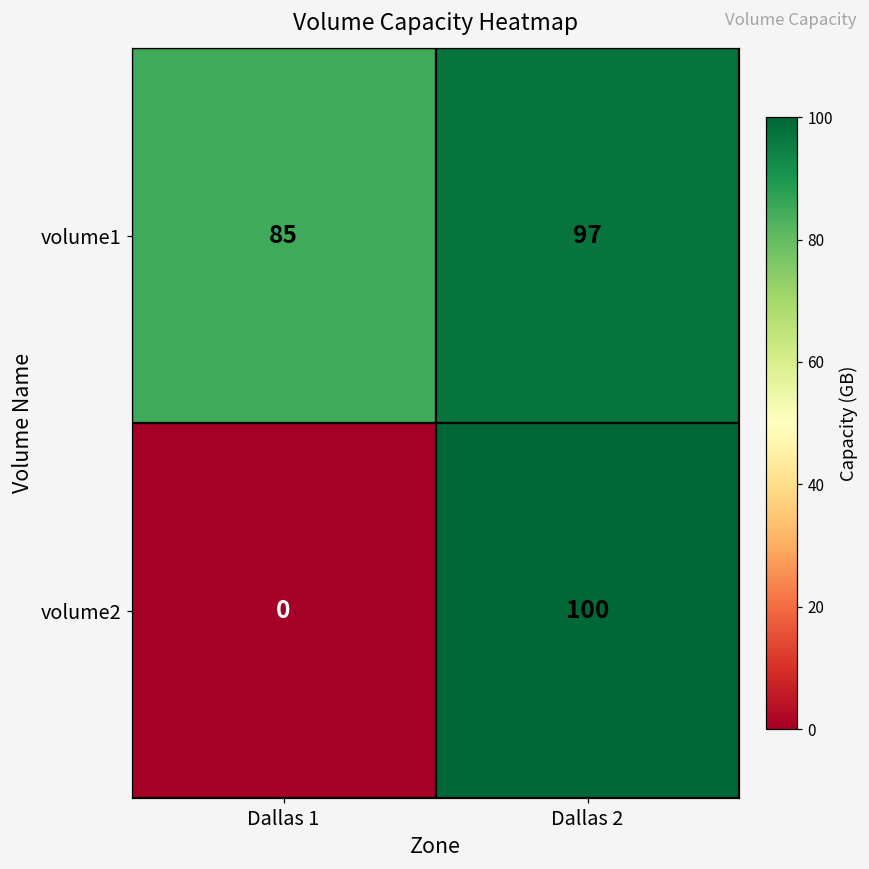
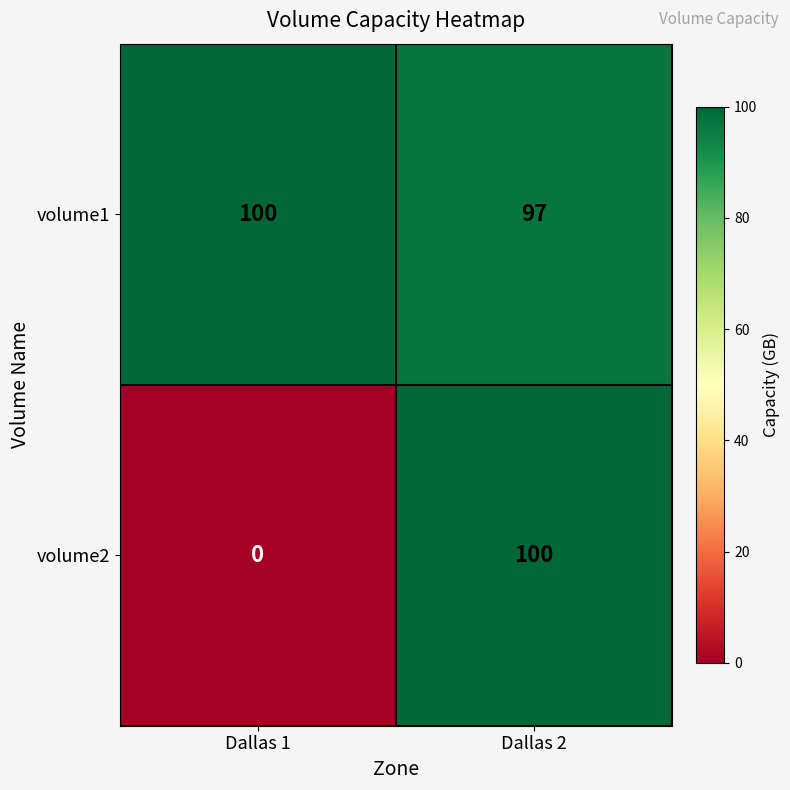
volume1, Dallas 1: 85 -> 100
